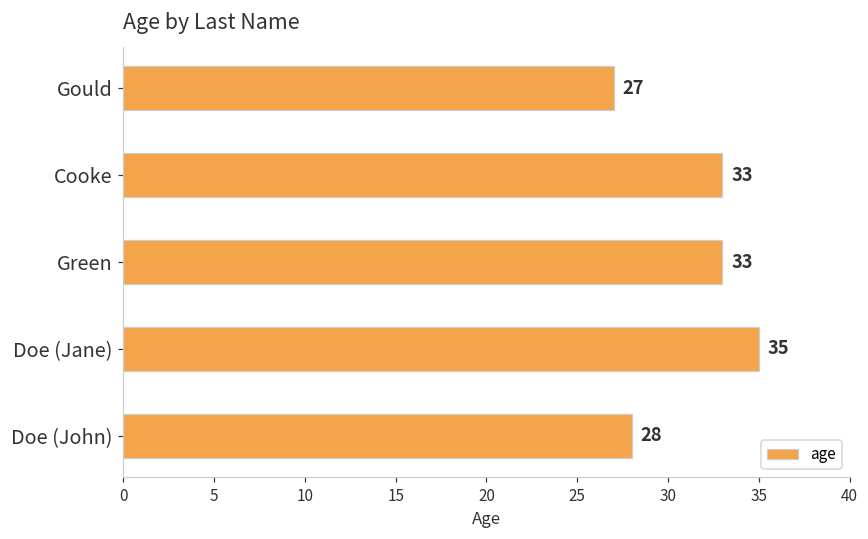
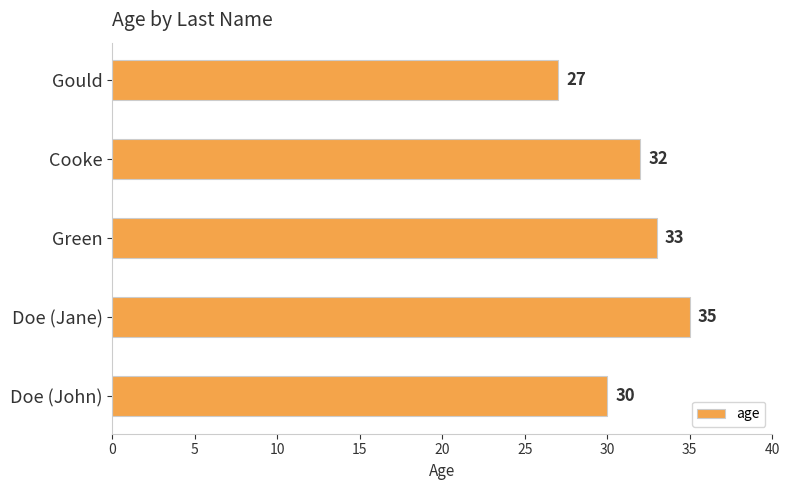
Cooke: 33 -> 32
Doe (John): 28 -> 30
